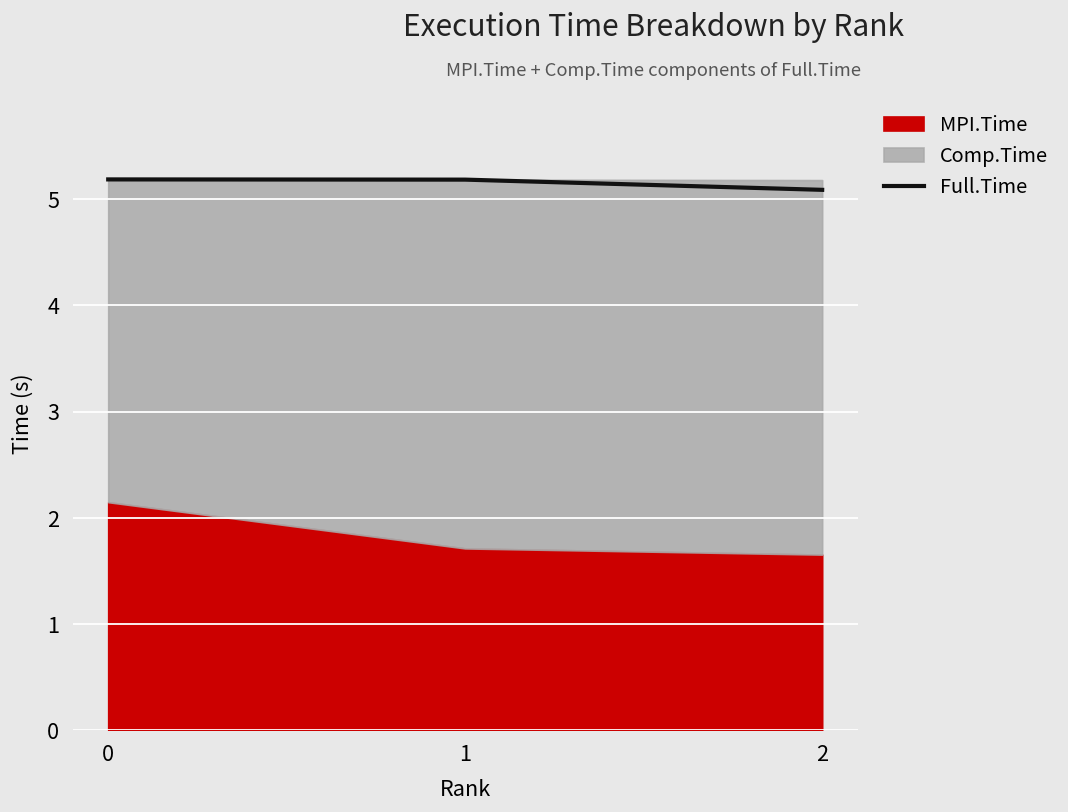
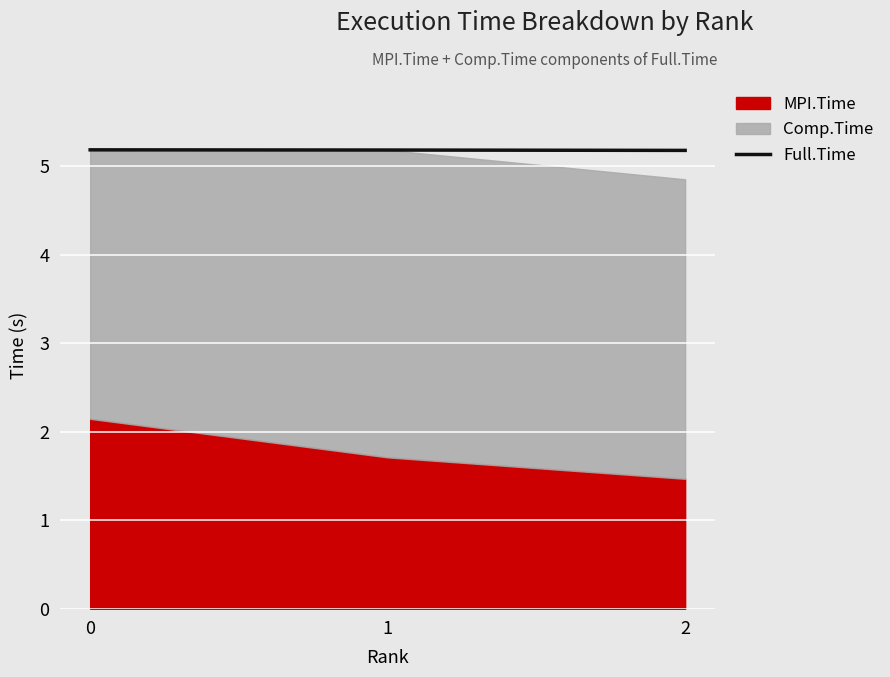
Full.Time, 2: 5.1 -> 5.2
MPI.Time, 2: 1.7 -> 1.5
Comp.Time, 2: 3.5 -> 3.4
